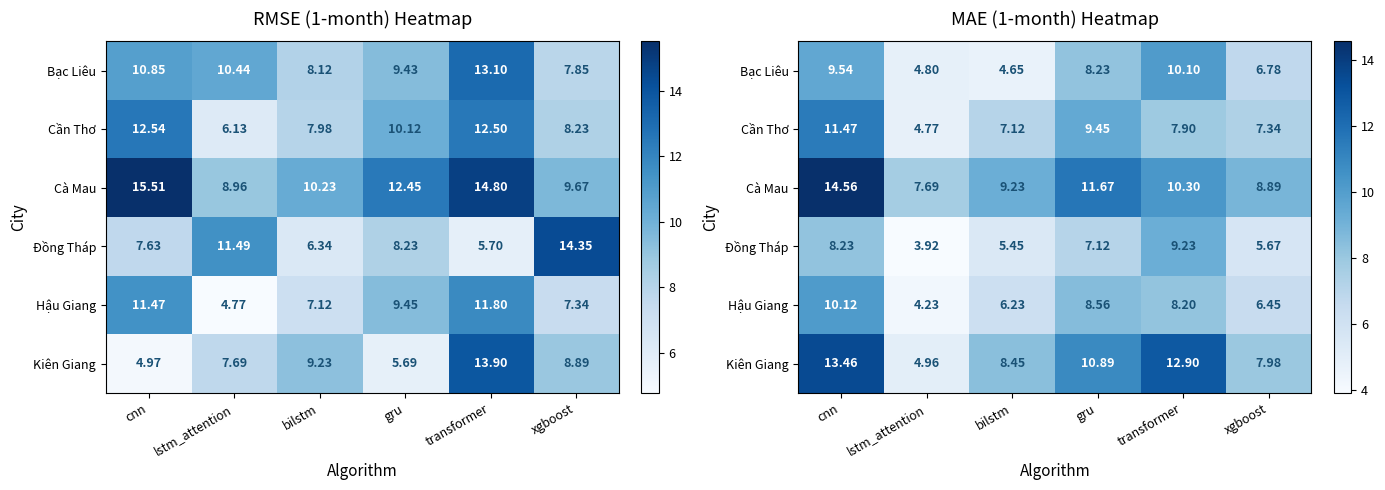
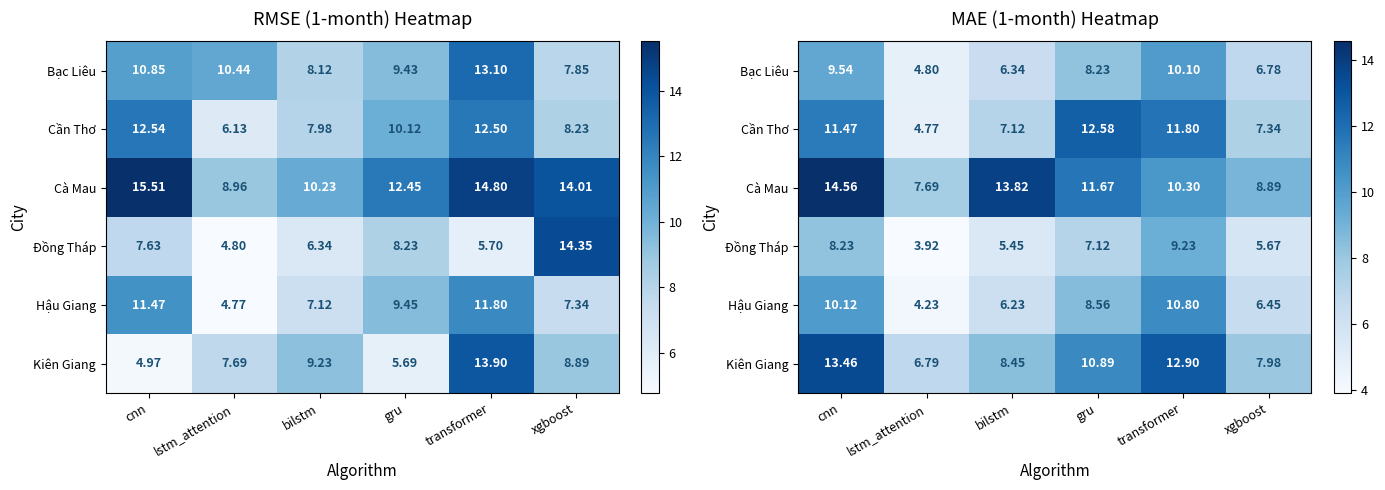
RMSE (1-month) Heatmap, Cà Mau, xgboost: 9.67 -> 14.01
RMSE (1-month) Heatmap, Đồng Tháp, lstm_attention: 11.49 -> 4.80
MAE (1-month) Heatmap, Bạc Liêu, bilstm: 4.65 -> 6.34
MAE (1-month) Heatmap, Cần Thơ, gru: 9.45 -> 12.58
MAE (1-month) Heatmap, Cần Thơ, transformer: 7.90 -> 11.80
MAE (1-month) Heatmap, Cà Mau, bilstm: 9.23 -> 13.82
MAE (1-month) Heatmap, Hậu Giang, transformer: 8.20 -> 10.80
MAE (1-month) Heatmap, Kiên Giang, lstm_attention: 4.96 -> 6.79
